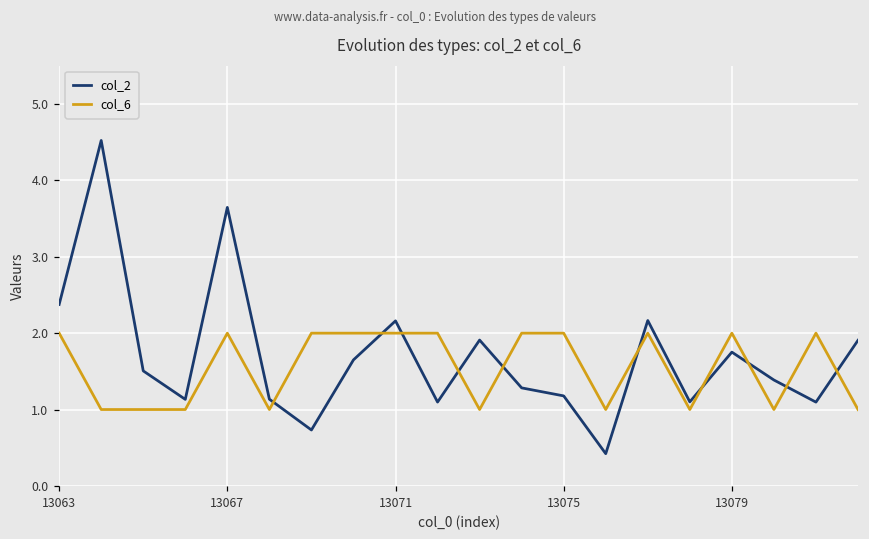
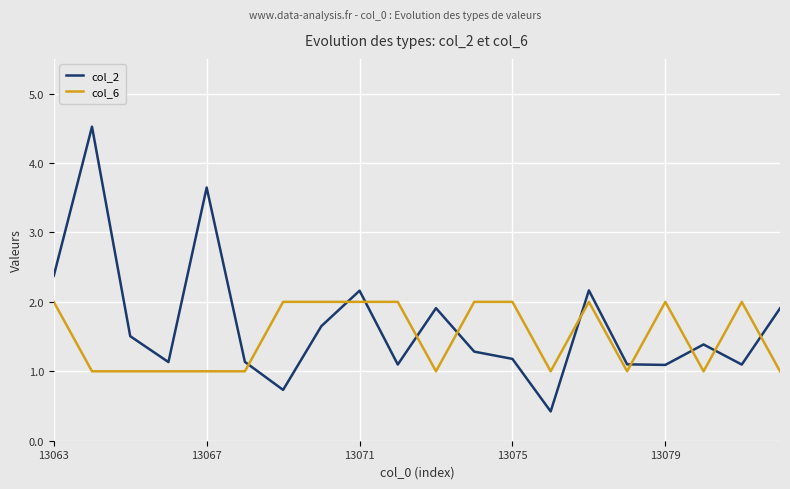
col_6, 13067: 2 -> 1
col_2, 13079: 1.8 -> 1.1
